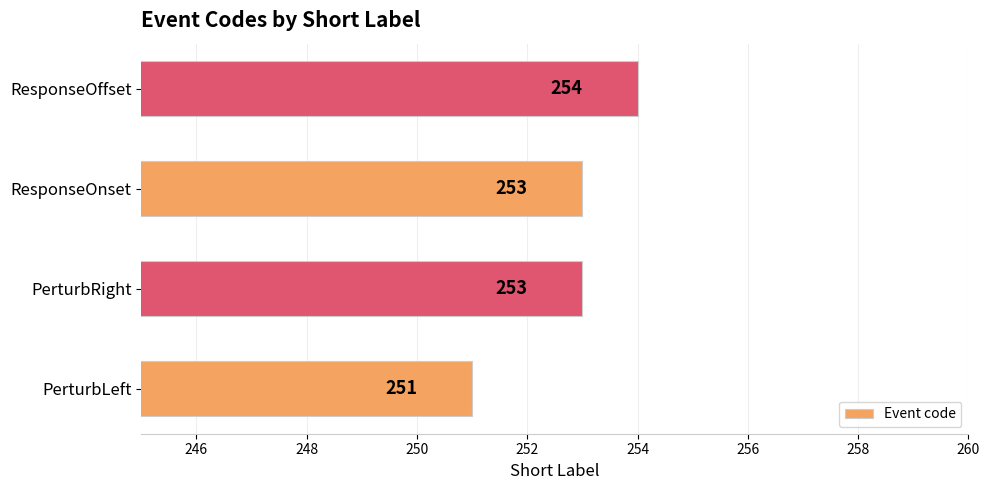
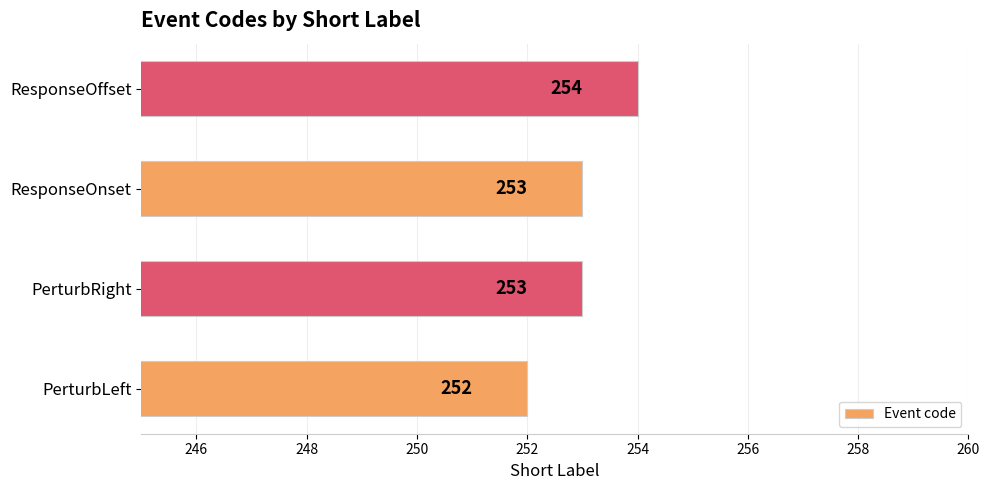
PerturbLeft: 251 -> 252
